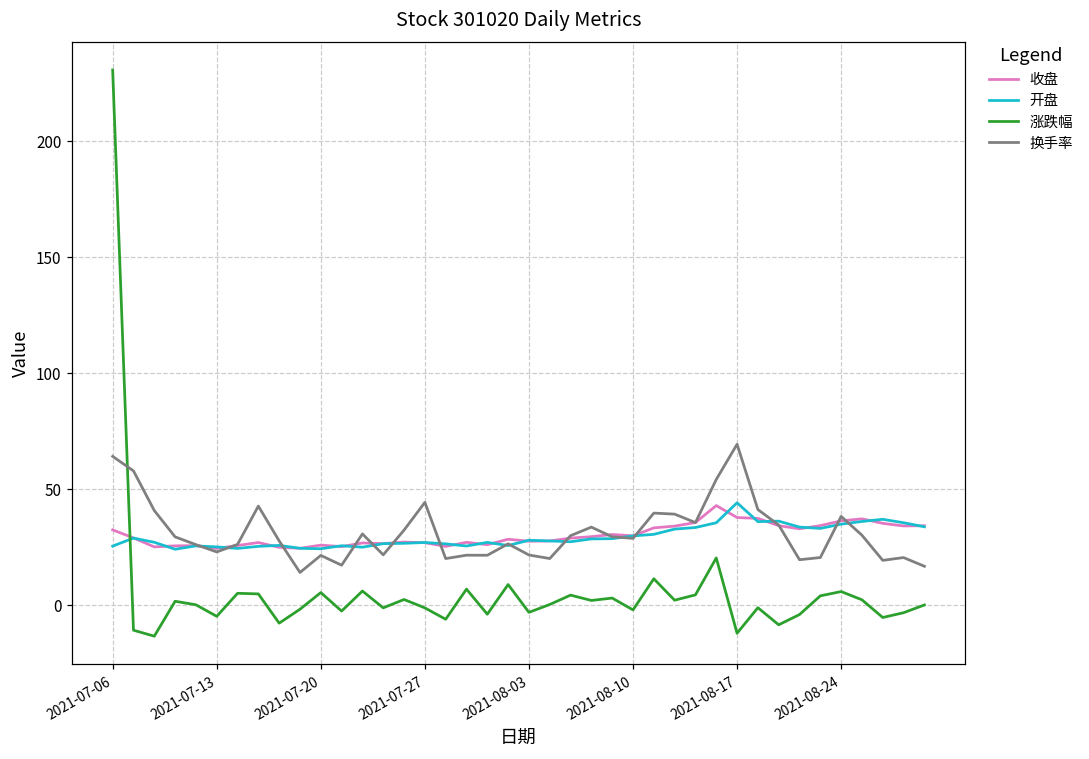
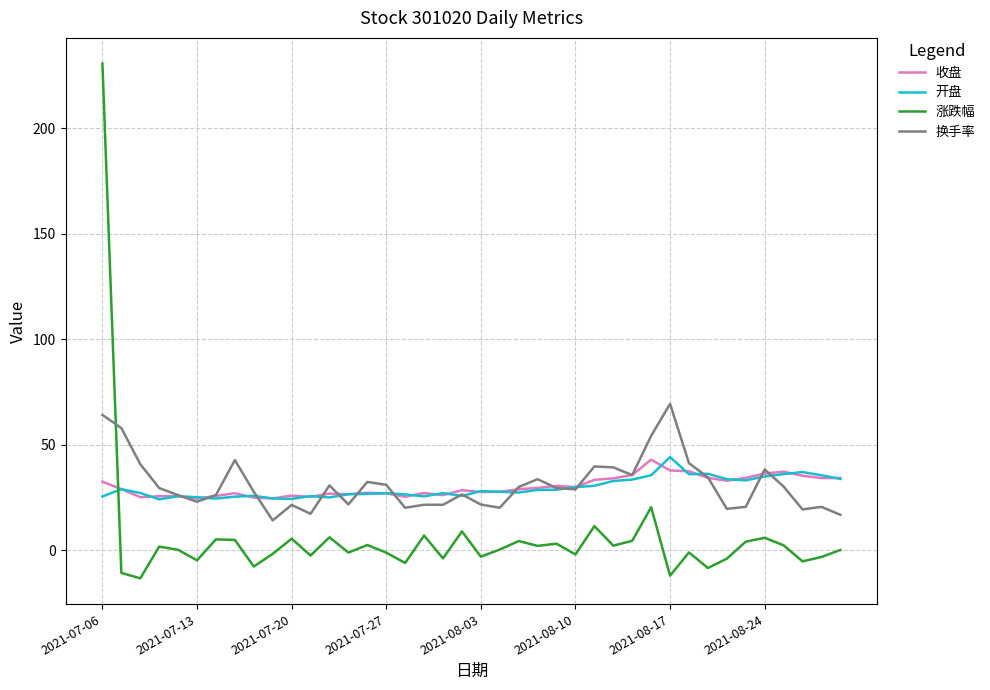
换手率, 2021-07-27: 44 -> 31
